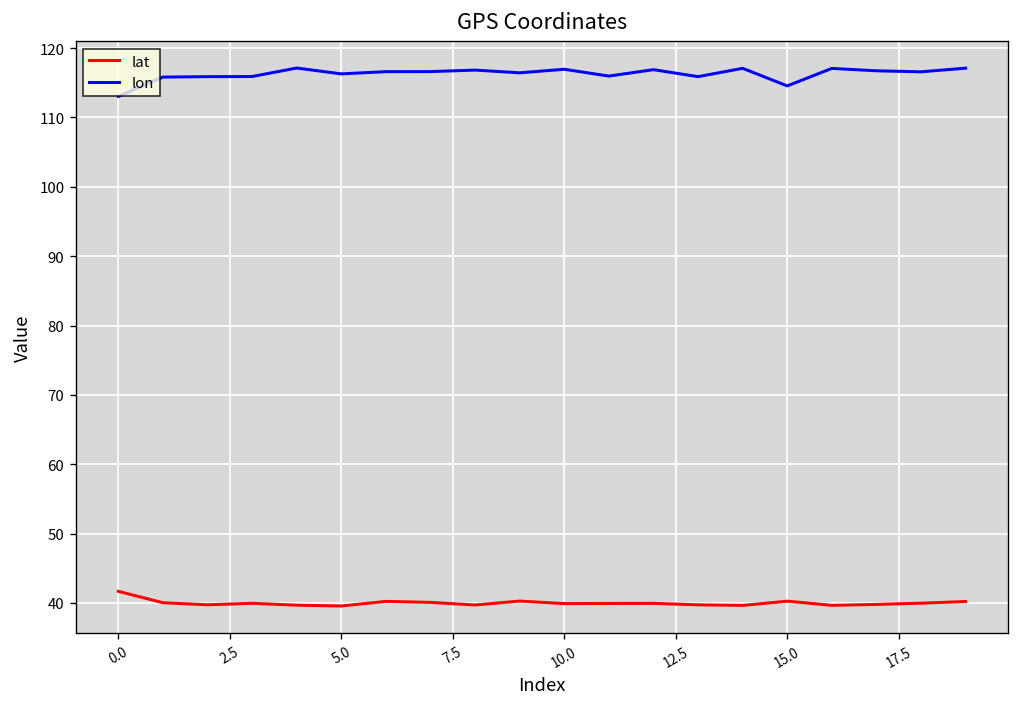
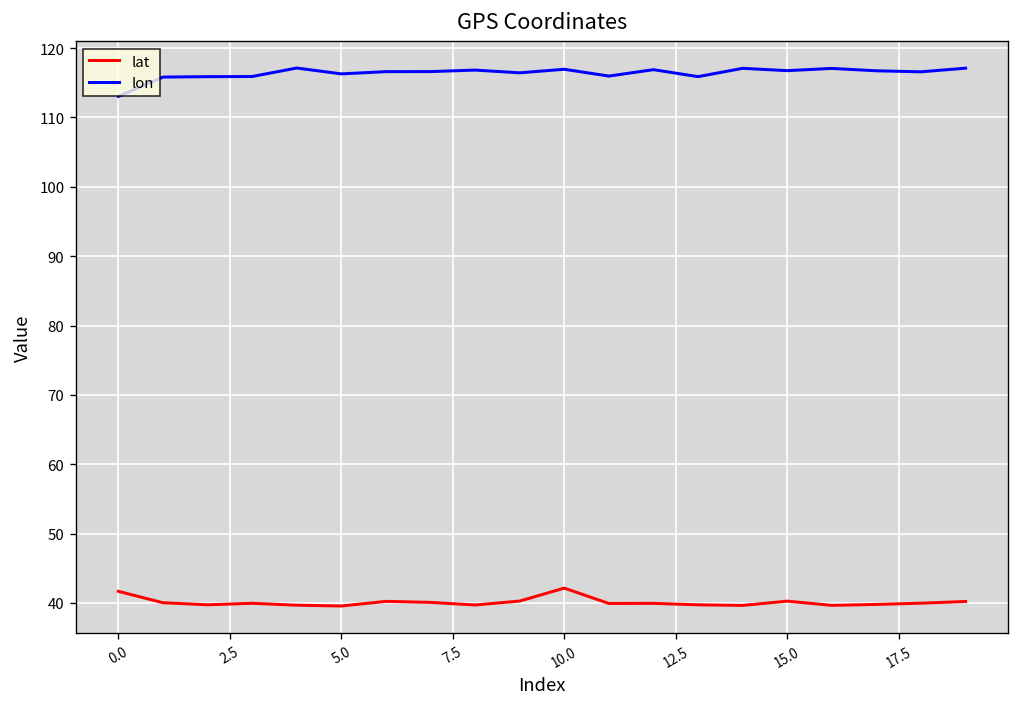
lat, 10.0: 40 -> 42
lon, 15.0: 115 -> 117
